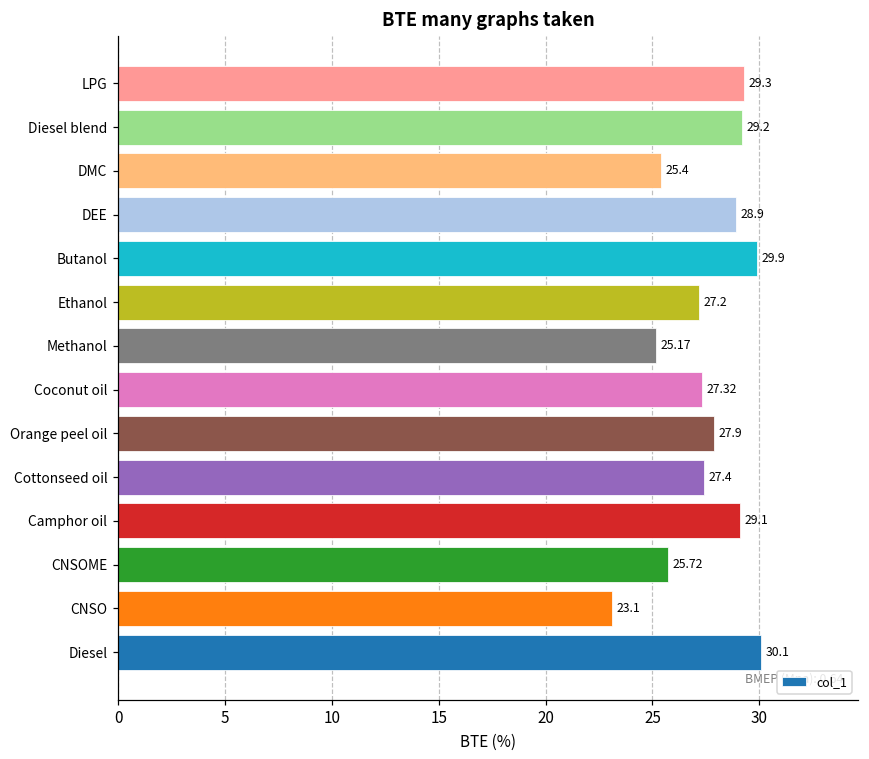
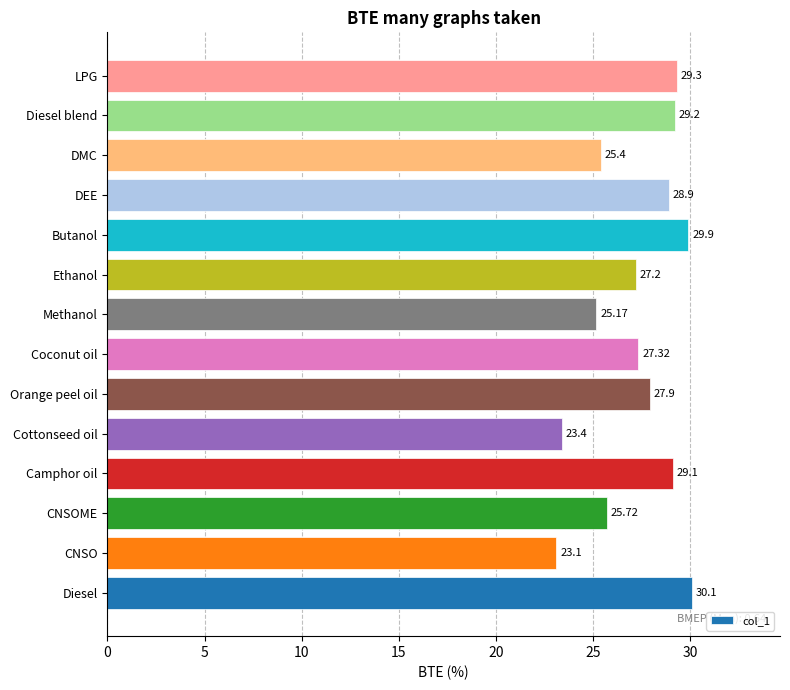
Cottonseed oil: 27.4 -> 23.4
